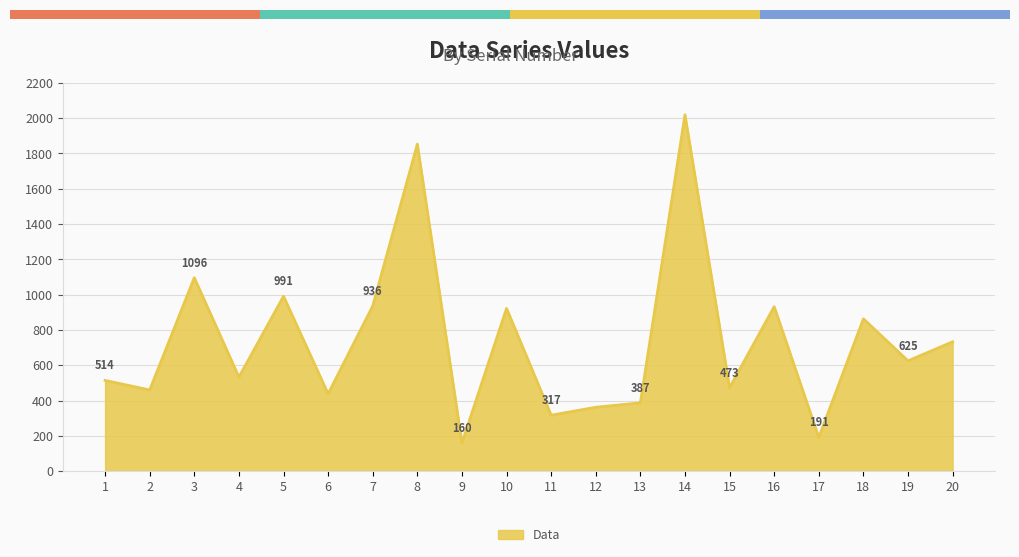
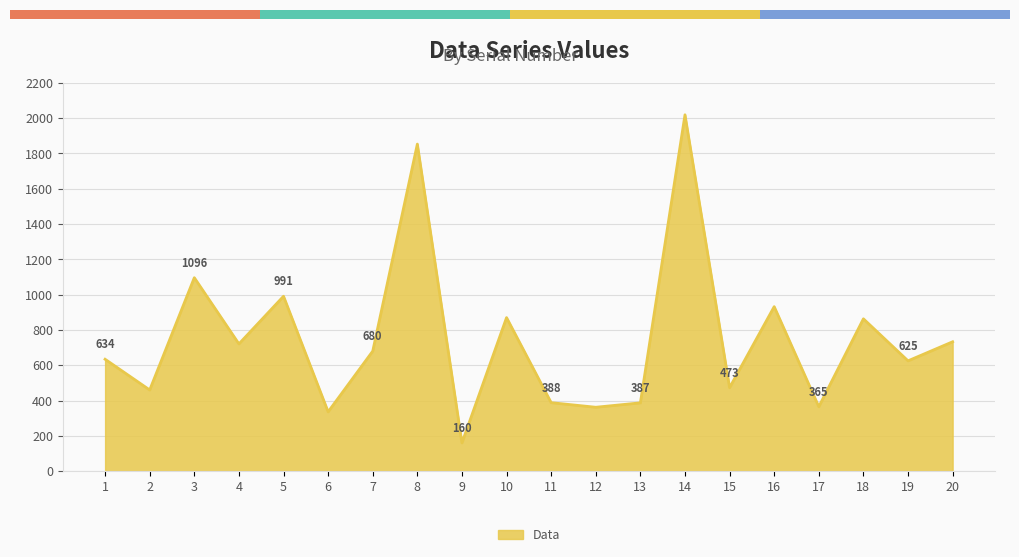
1: 514 -> 634
4: 530 -> 720
6: 440 -> 340
7: 936 -> 680
10: 920 -> 870
11: 317 -> 388
17: 191 -> 365
